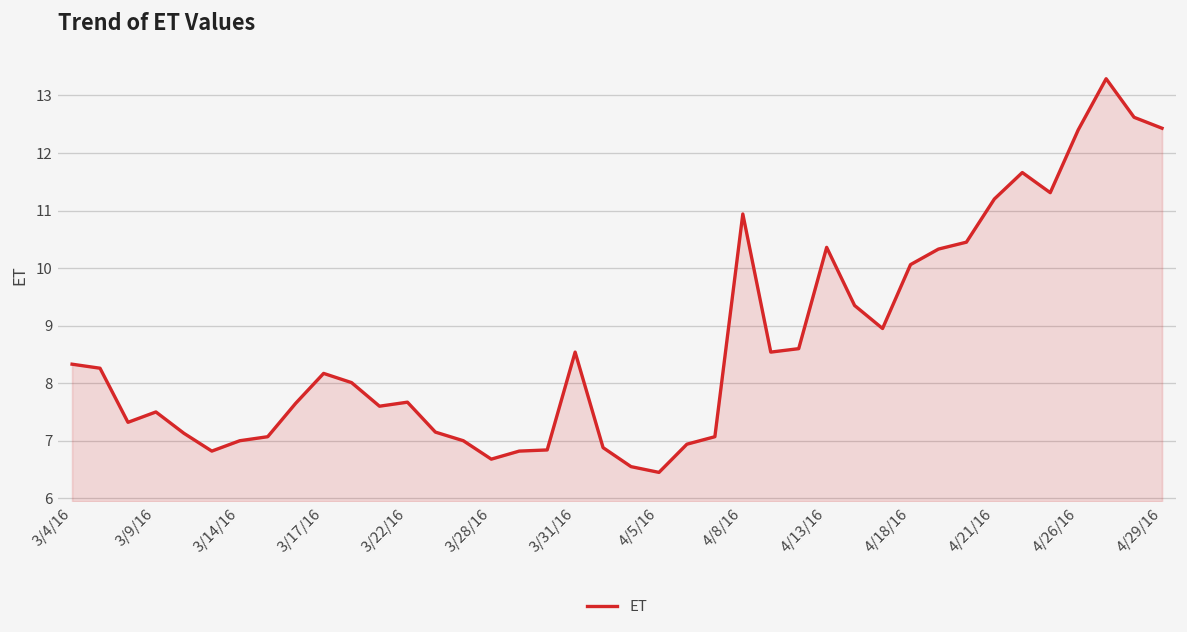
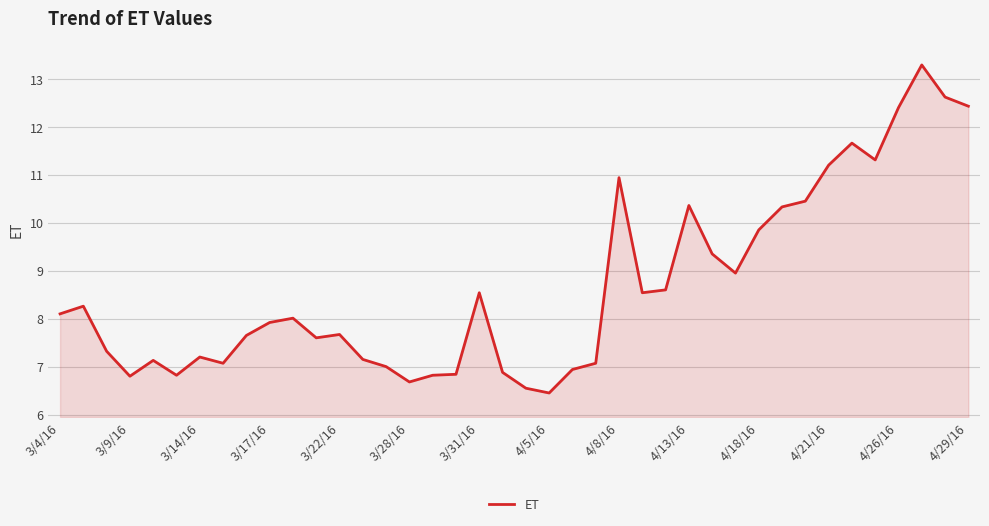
3/4/16: 8.3 -> 8.1
3/9/16: 7.5 -> 6.8
3/14/16: 7.0 -> 7.2
3/17/16: 8.2 -> 7.9
4/18/16: 10.1 -> 9.9
